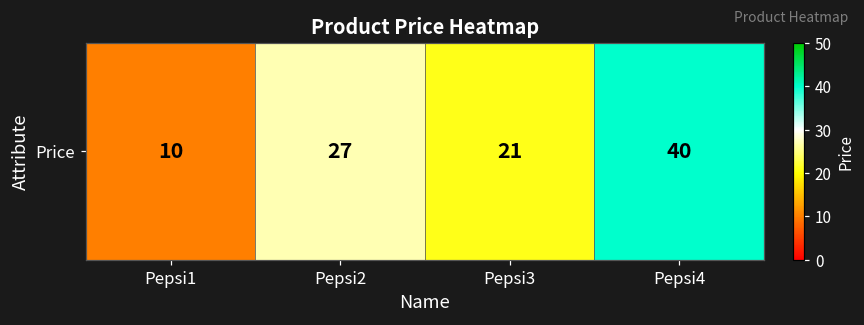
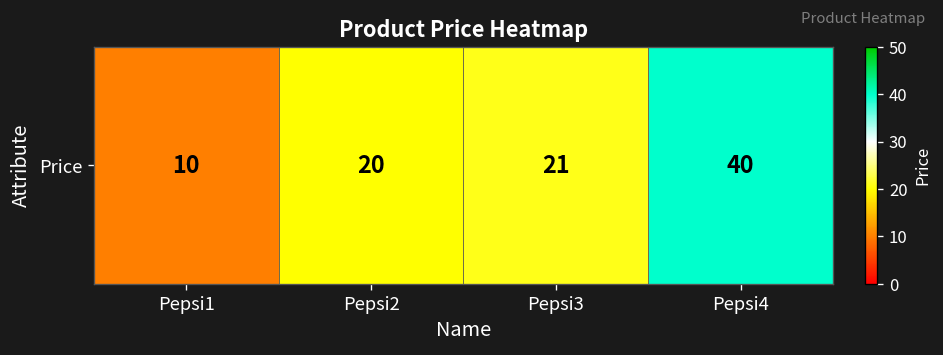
Price, Pepsi2: 27 -> 20
